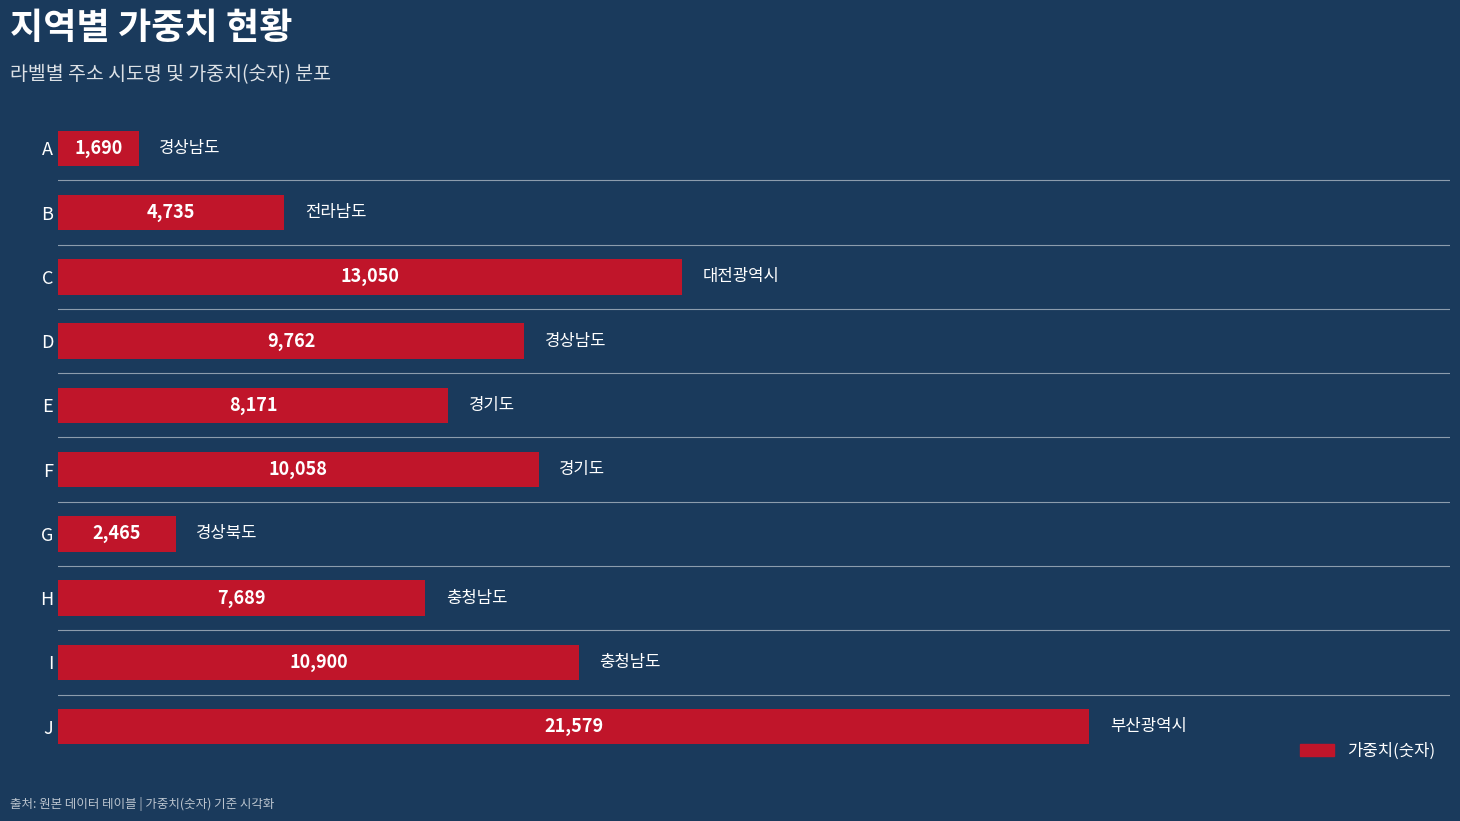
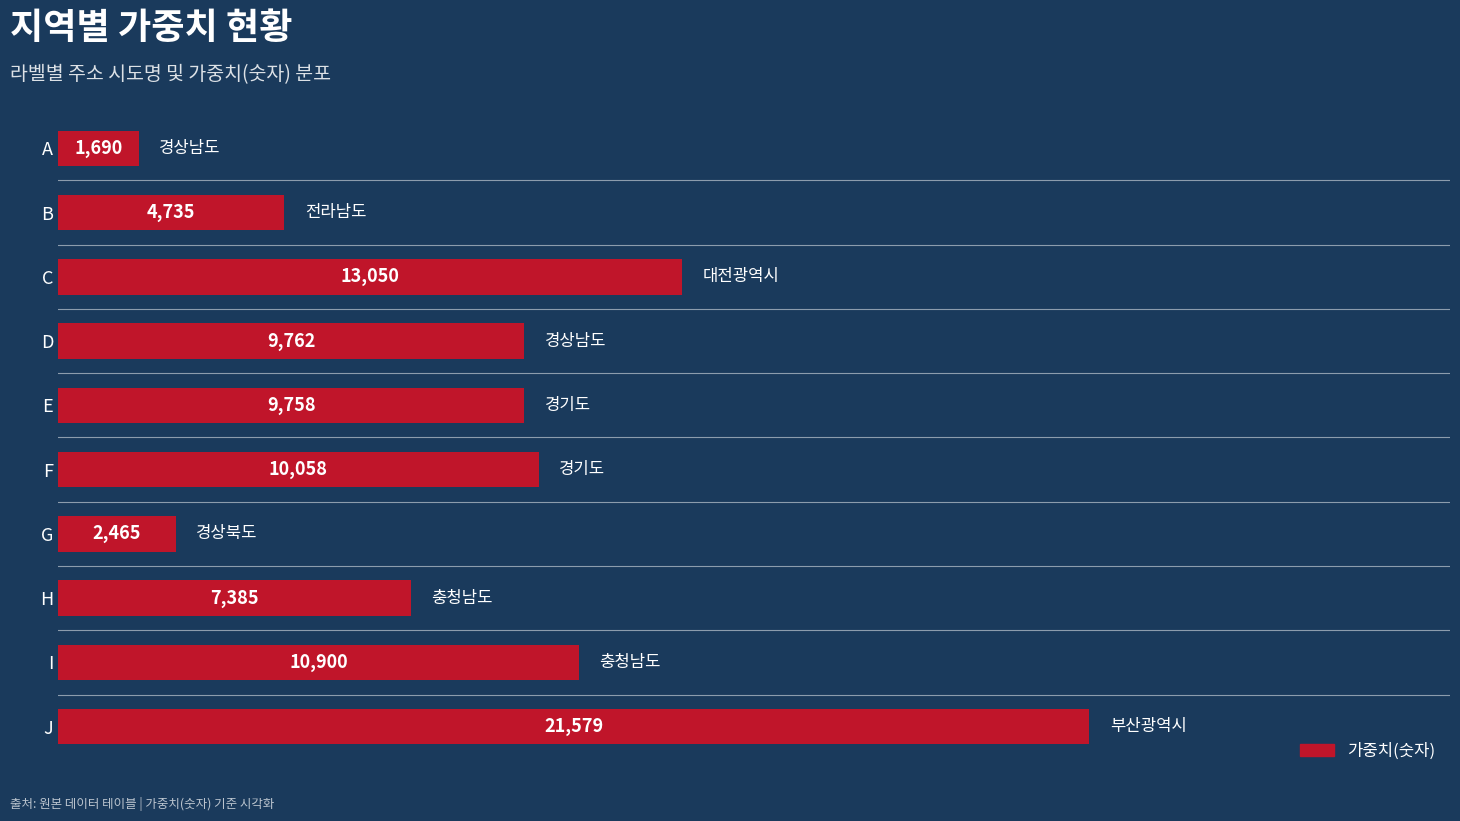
E: 8,171 -> 9,758
H: 7,689 -> 7,385
